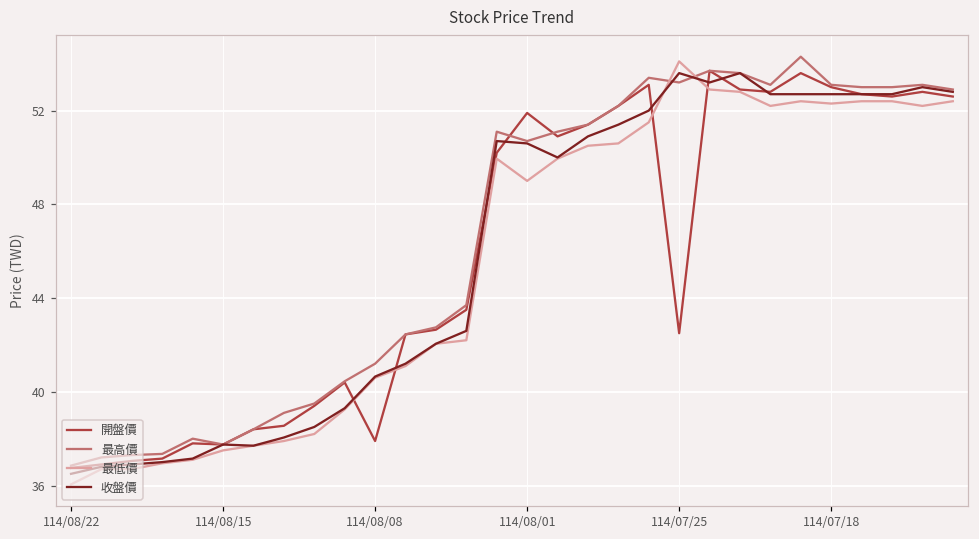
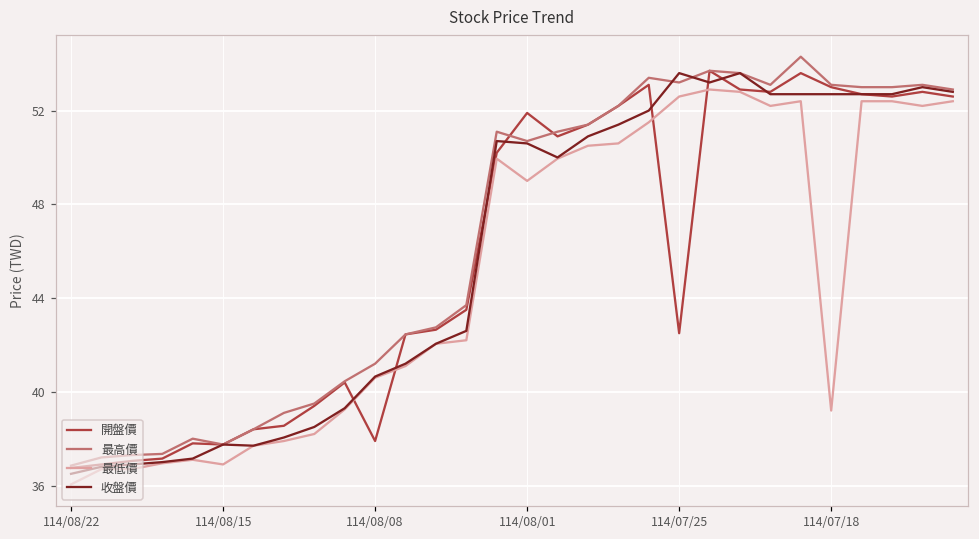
最低價, 114/08/15: 37.5 -> 36.9
最低價, 114/07/25: 54.1 -> 52.6
最低價, 114/07/18: 52.3 -> 39.2
